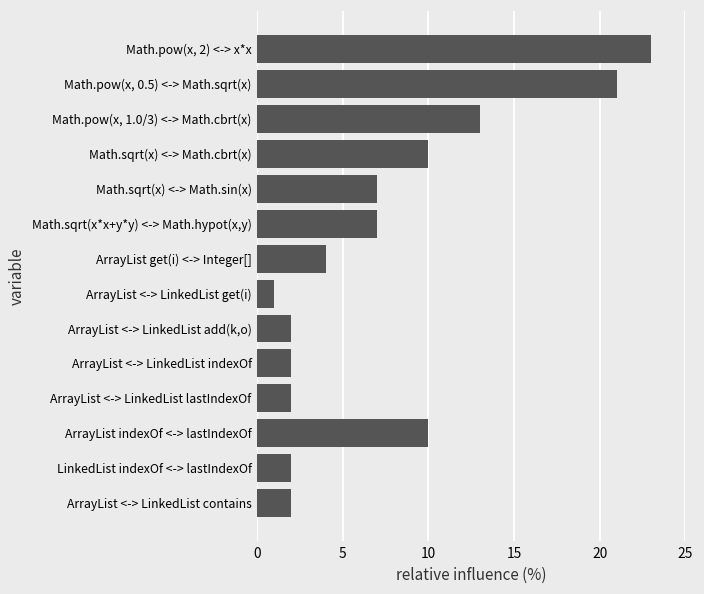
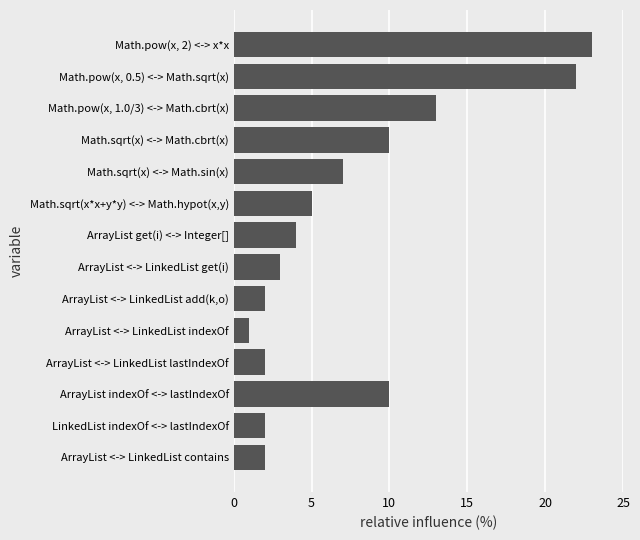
Math.pow(x, 0.5) <-> Math.sqrt(x): 21 -> 22
Math.sqrt(x*x+y*y) <-> Math.hypot(x,y): 7 -> 5
ArrayList <-> LinkedList get(i): 1 -> 3
ArrayList <-> LinkedList indexOf: 2 -> 1
